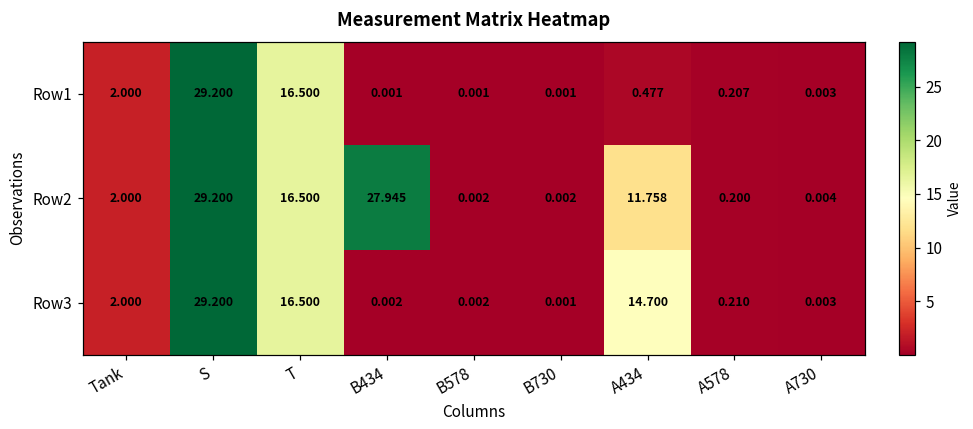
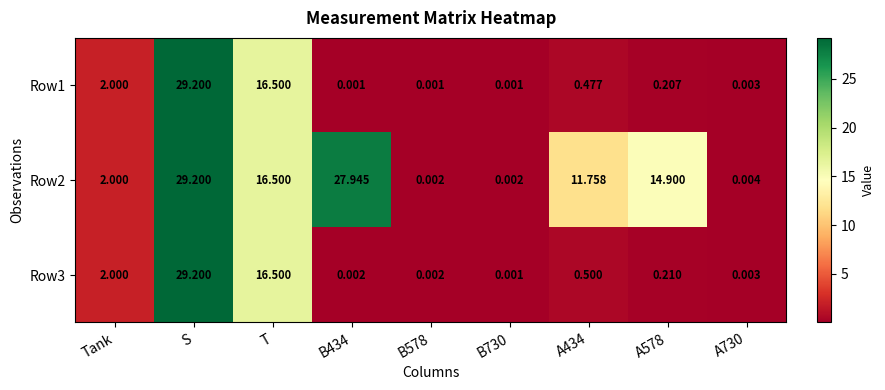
Row2, A578: 0.200 -> 14.900
Row3, A434: 14.700 -> 0.500
